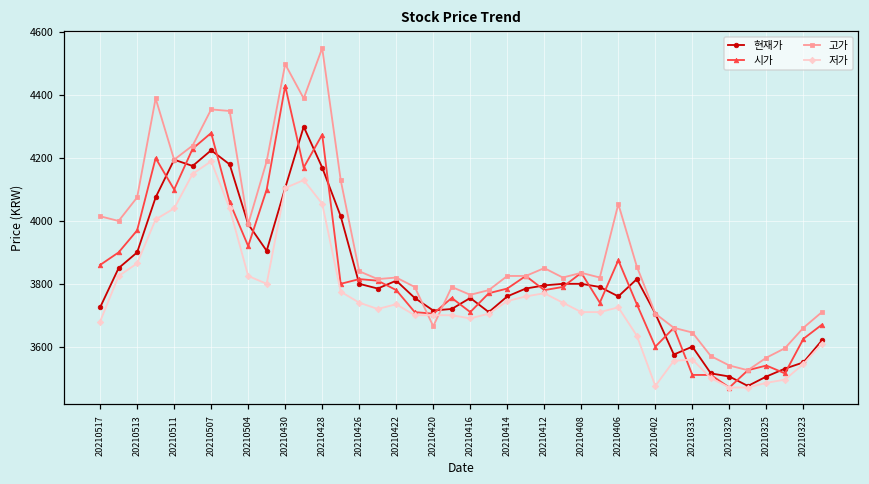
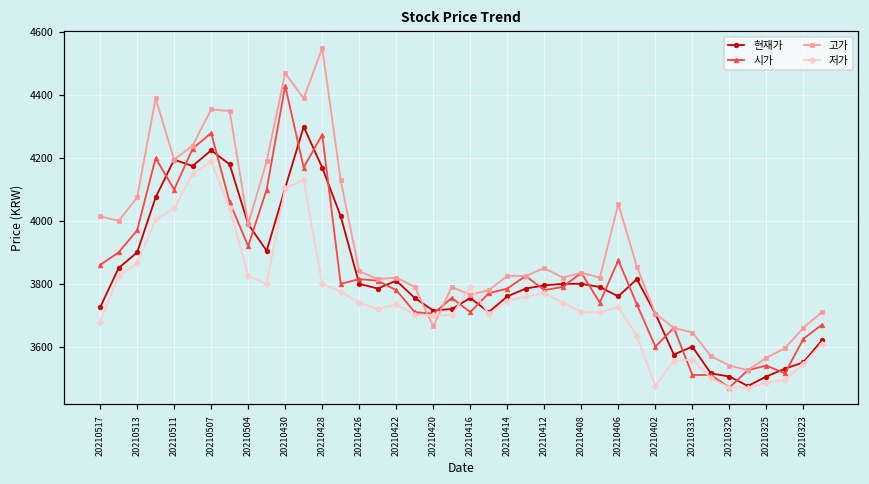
고가, 20210430: 4500 -> 4470
저가, 20210428: 4060 -> 3800
저가, 20210416: 3690 -> 3790
